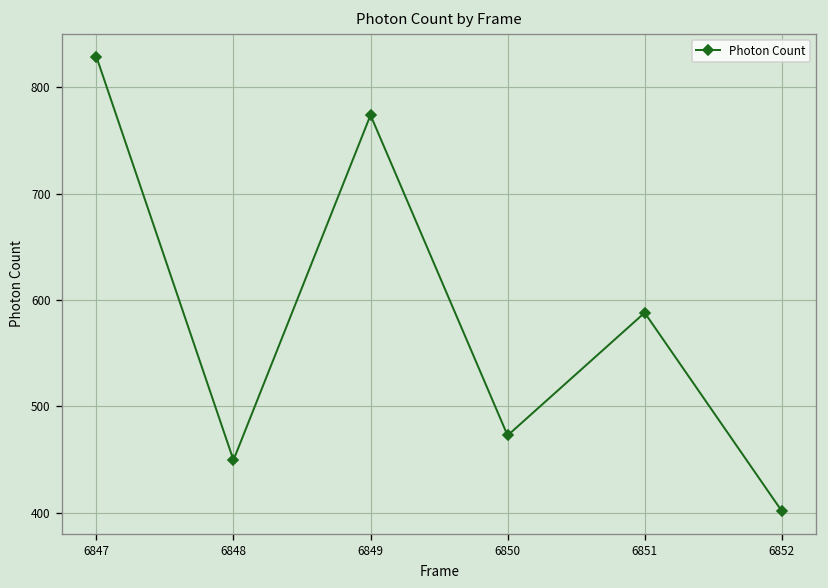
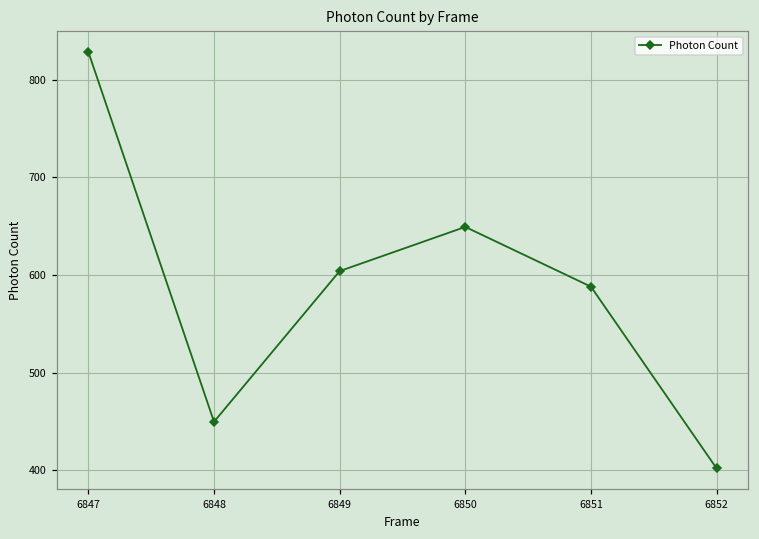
6849: 770 -> 600
6850: 470 -> 650
